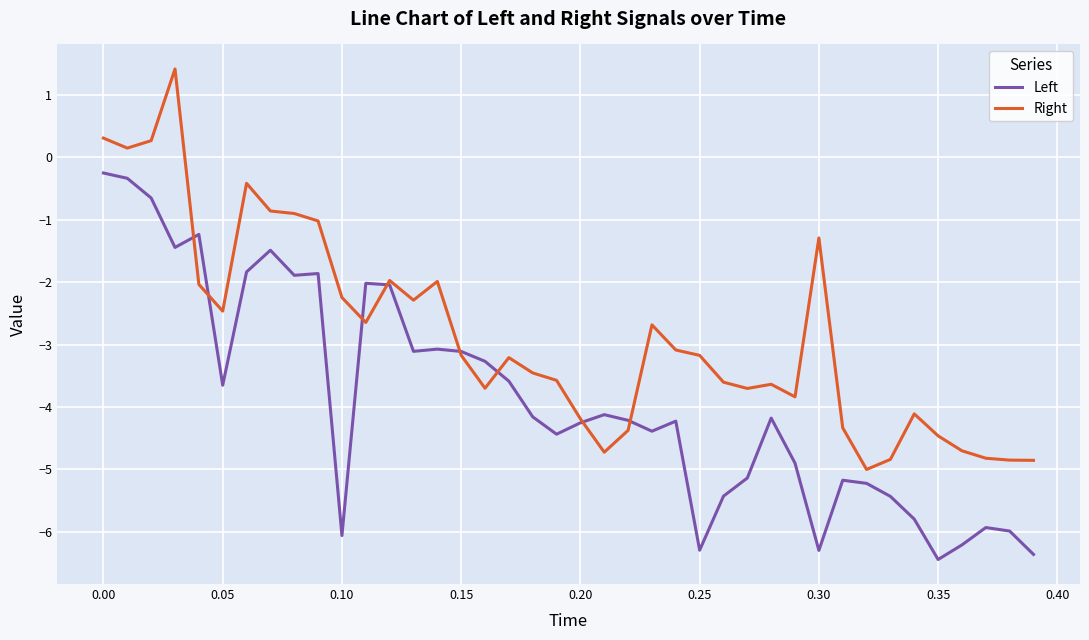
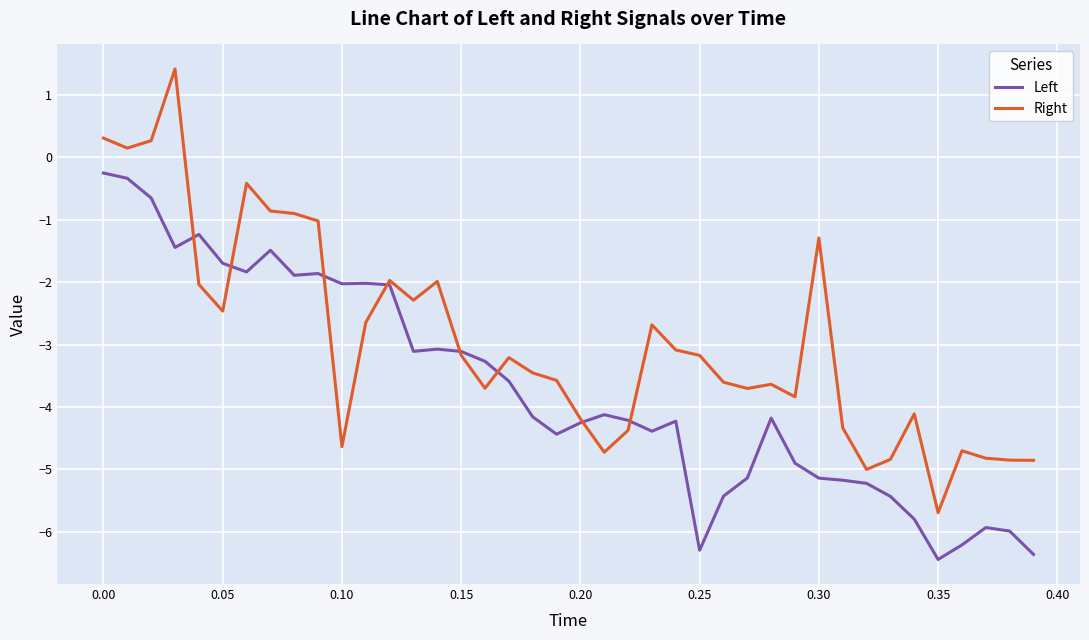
Left, 0.05: -3.7 -> -1.7
Left, 0.10: -6.1 -> -2.0
Right, 0.10: -2.2 -> -4.6
Left, 0.30: -6.3 -> -5.1
Right, 0.35: -4.5 -> -5.7
